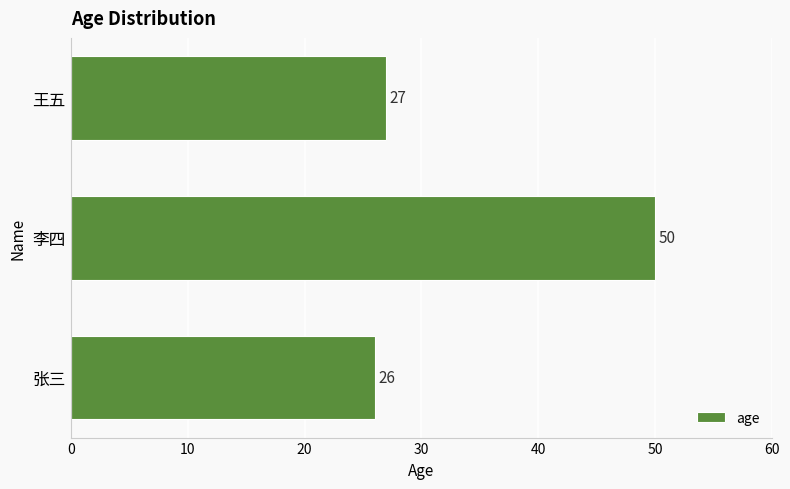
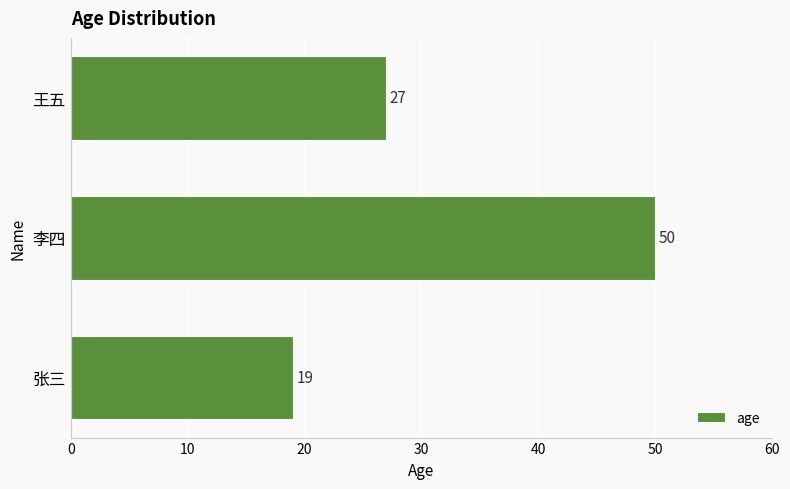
张三: 26 -> 19
